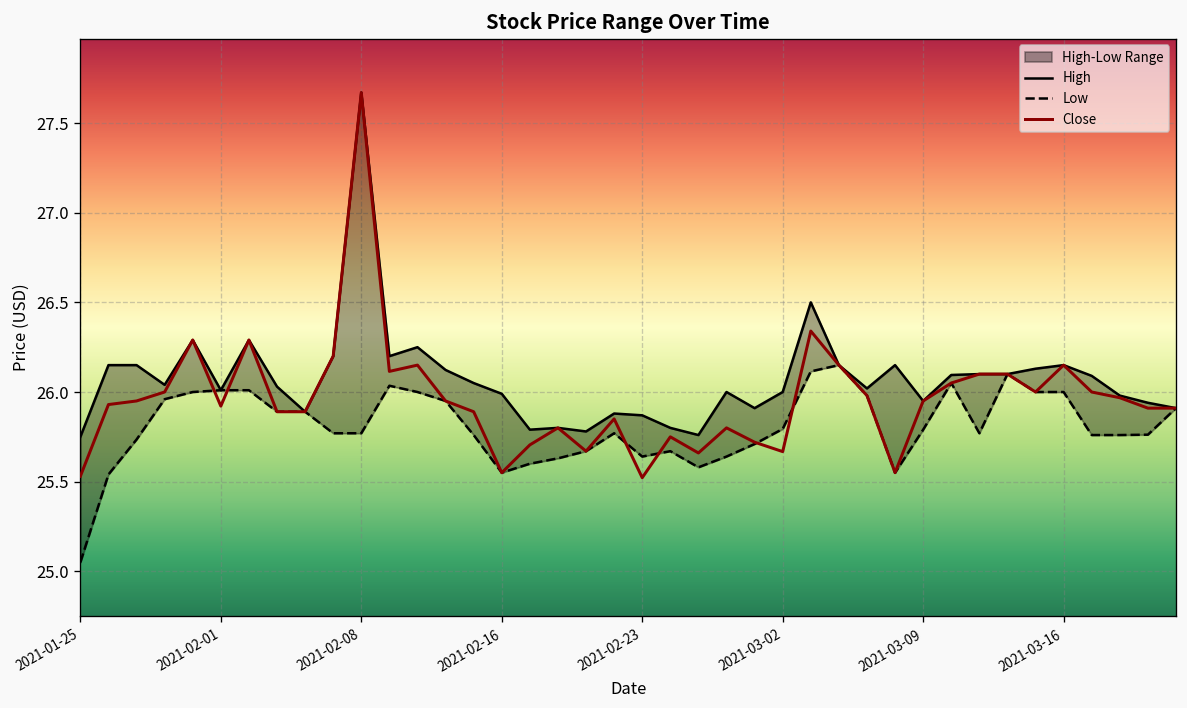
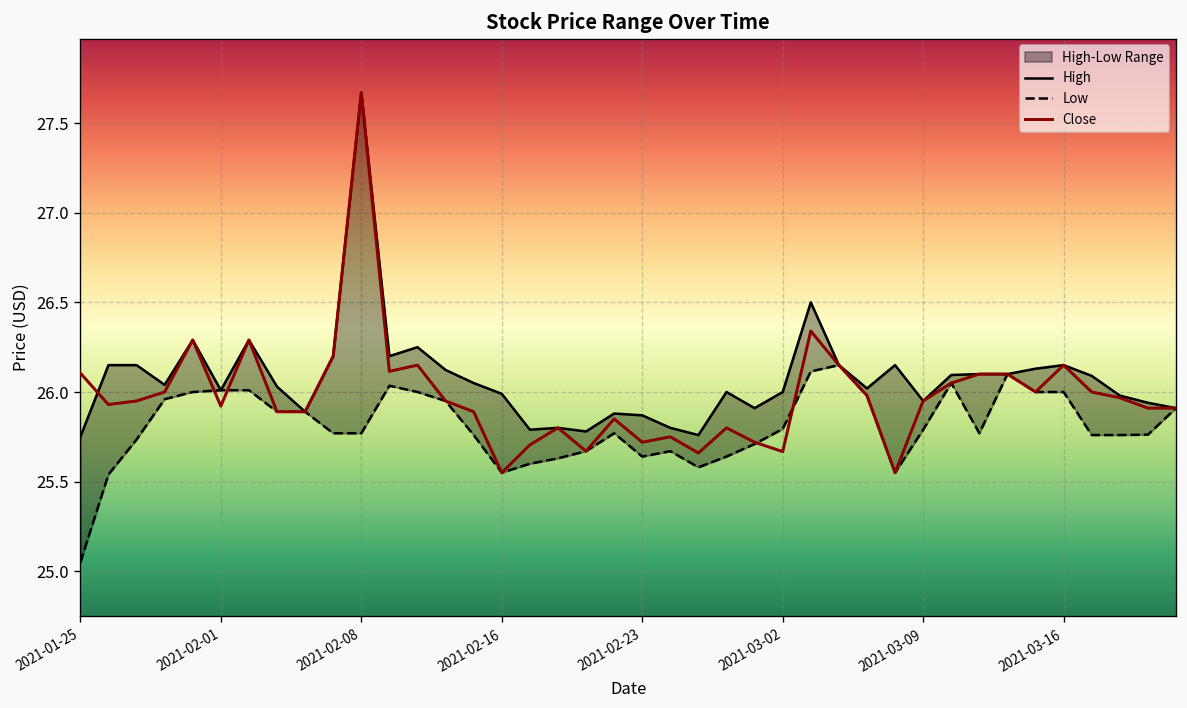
Close, 2021-01-25: 25.53 -> 26.11
Close, 2021-02-23: 25.52 -> 25.72
